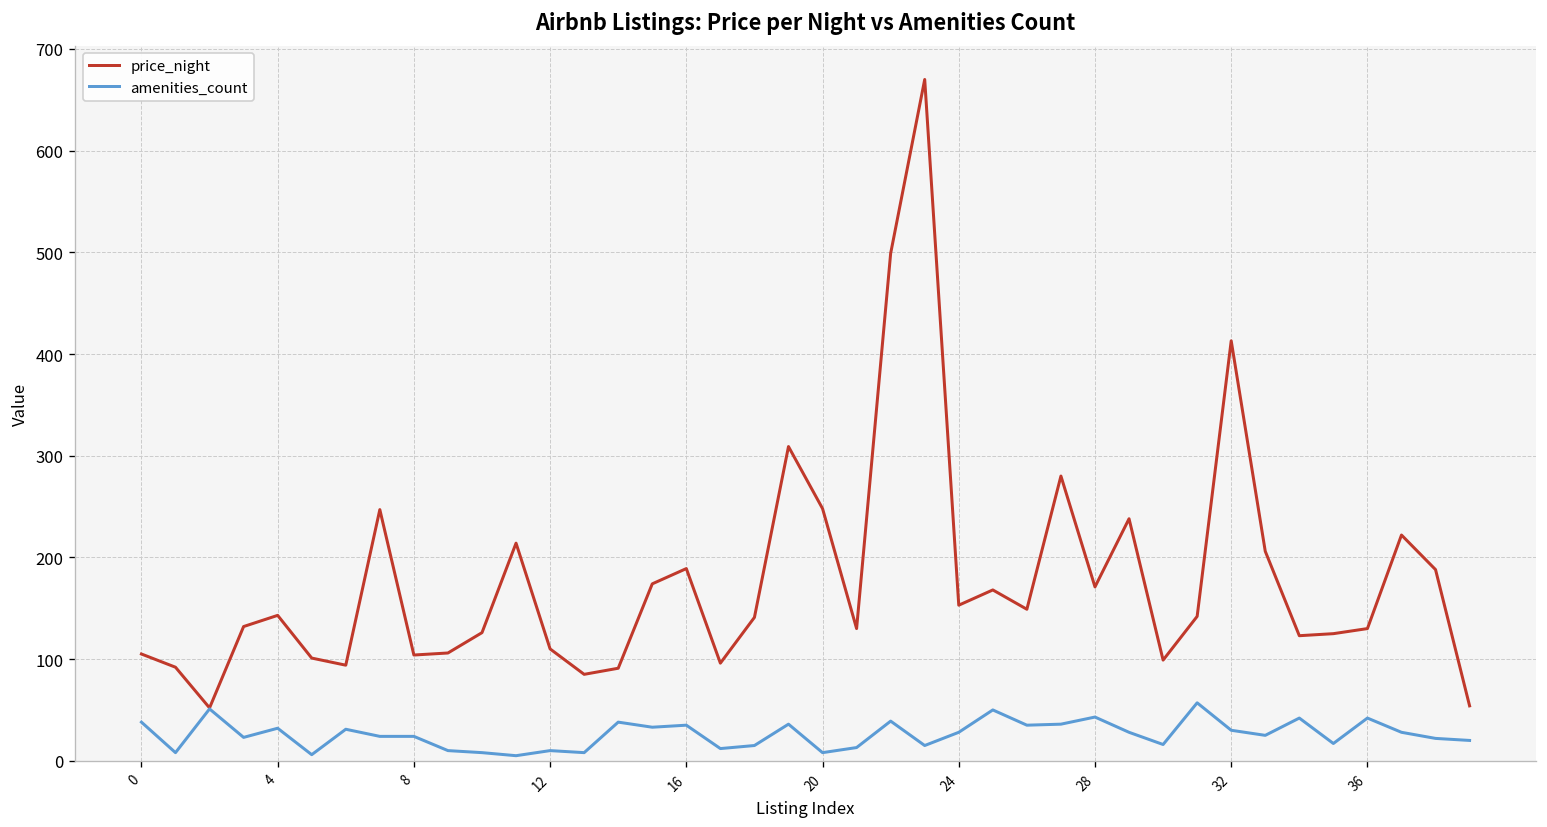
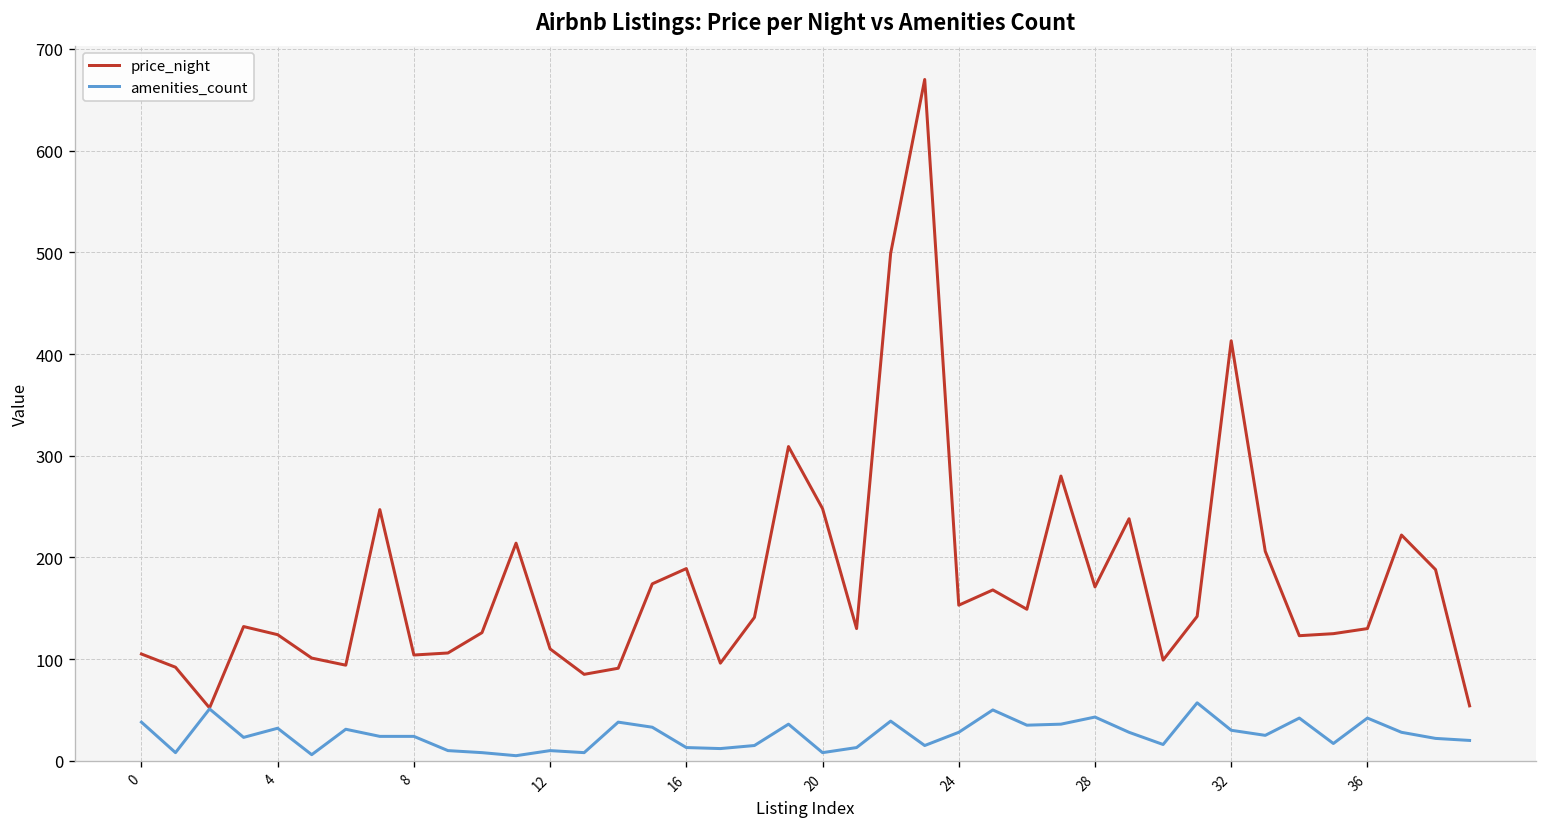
price_night, 4: 140 -> 120
amenities_count, 16: 40 -> 10
